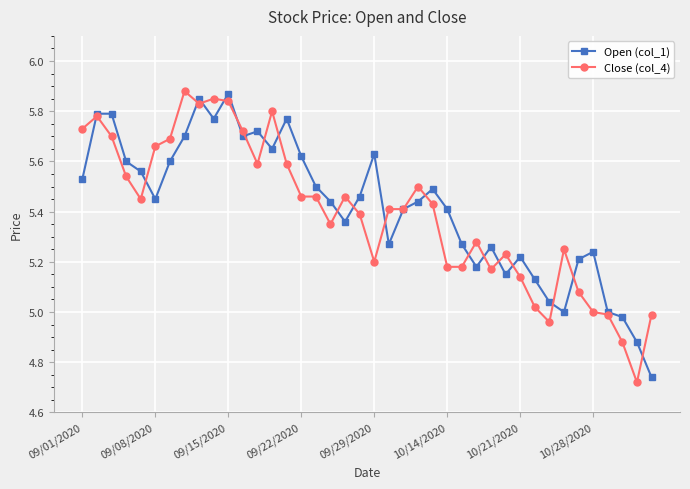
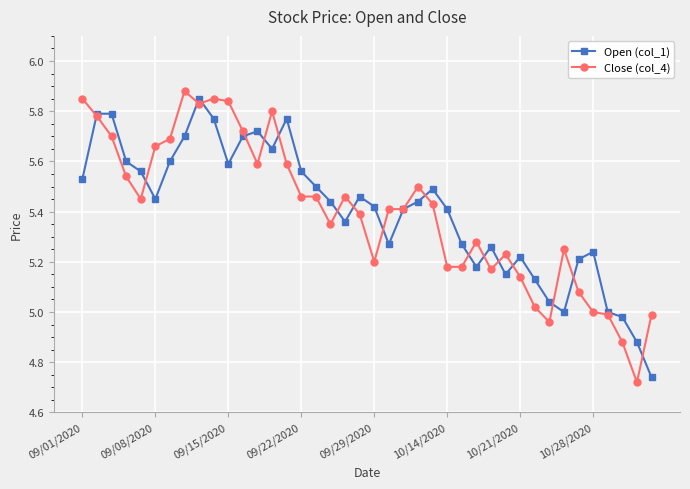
Close (col_4), 09/01/2020: 5.73 -> 5.85
Open (col_1), 09/15/2020: 5.87 -> 5.59
Open (col_1), 09/22/2020: 5.62 -> 5.56
Open (col_1), 09/29/2020: 5.63 -> 5.42
